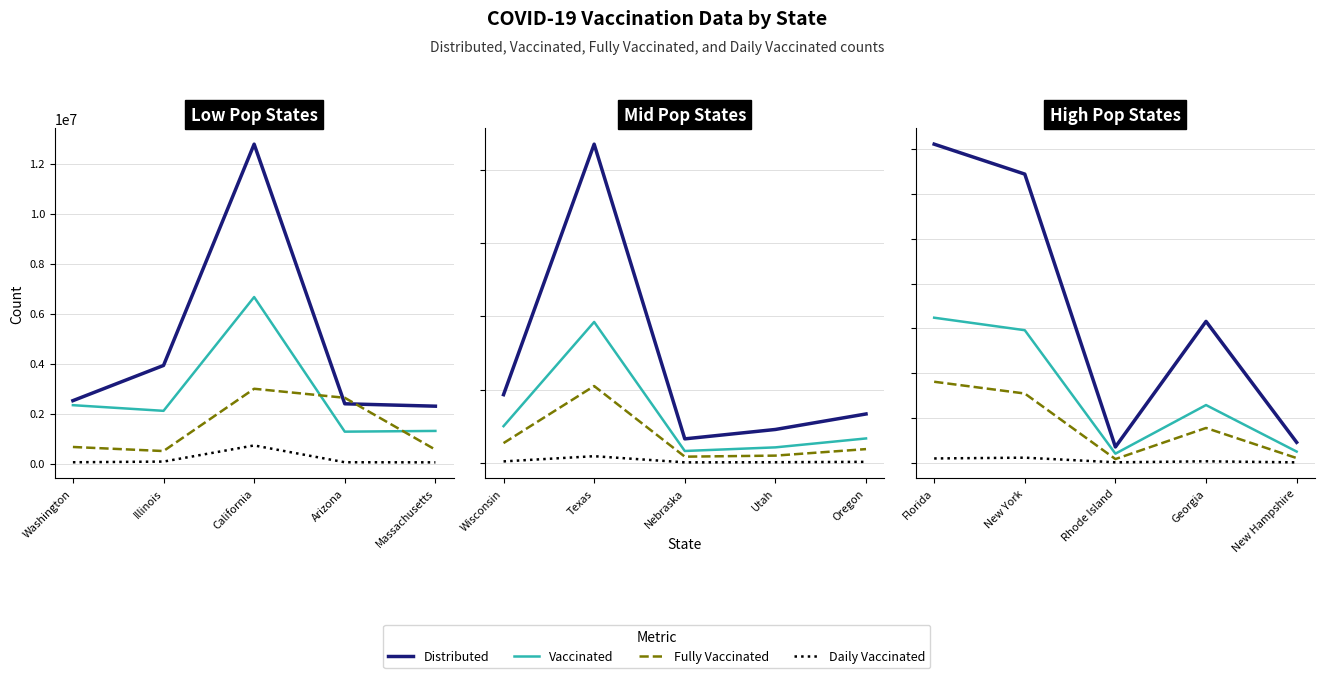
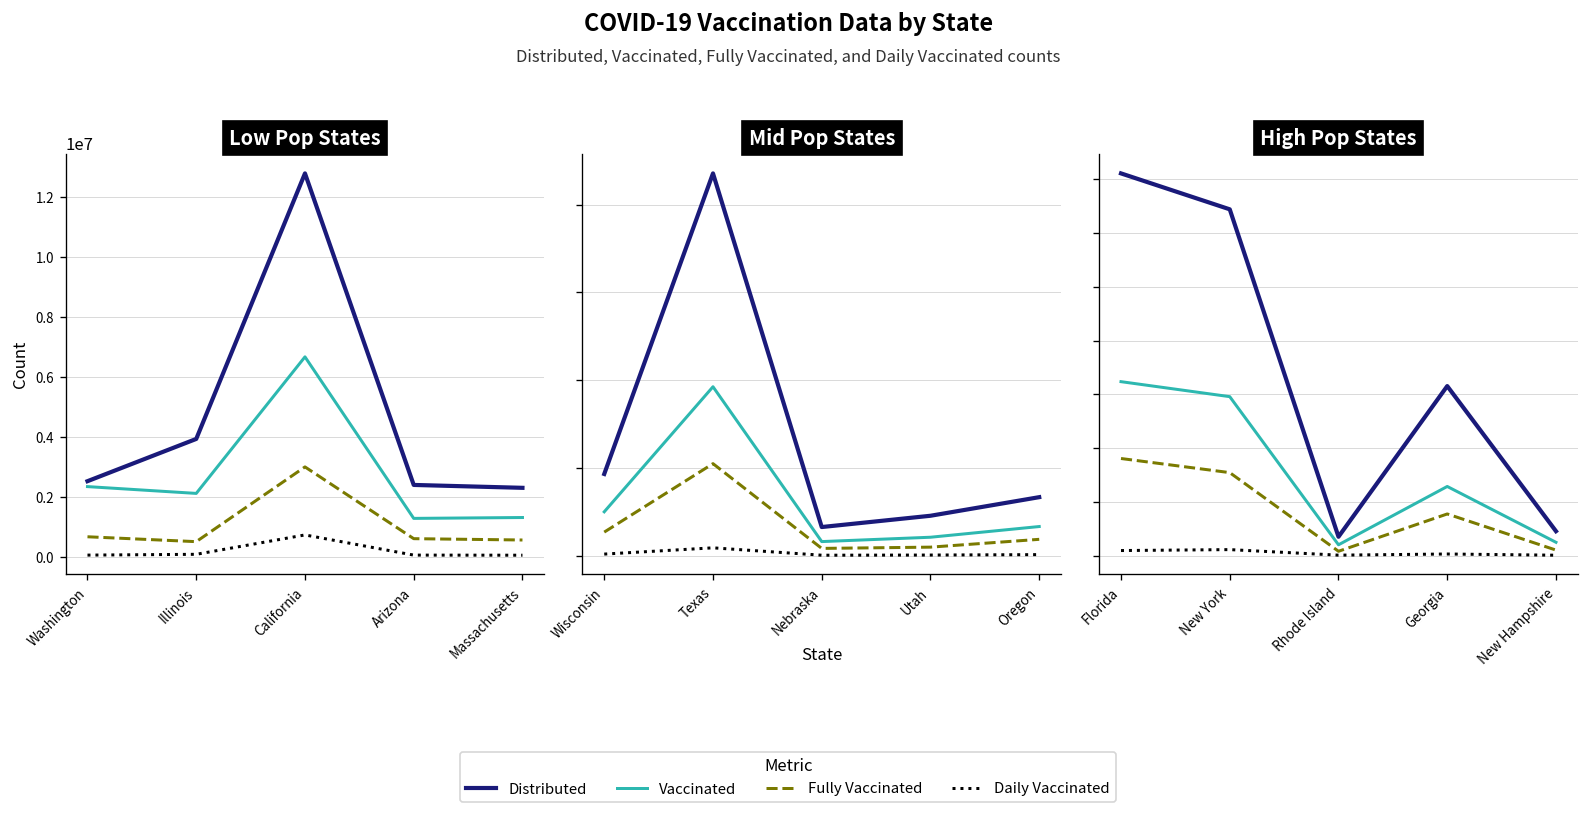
Low Pop States, Fully Vaccinated, Arizona: 2600000 -> 600000
